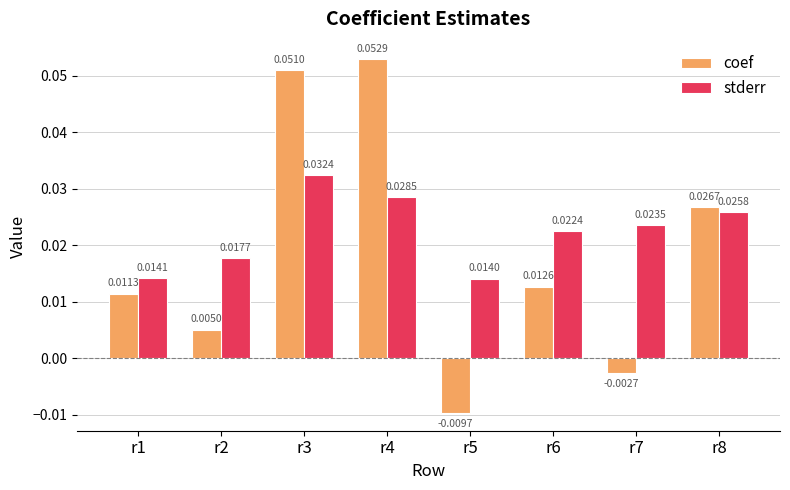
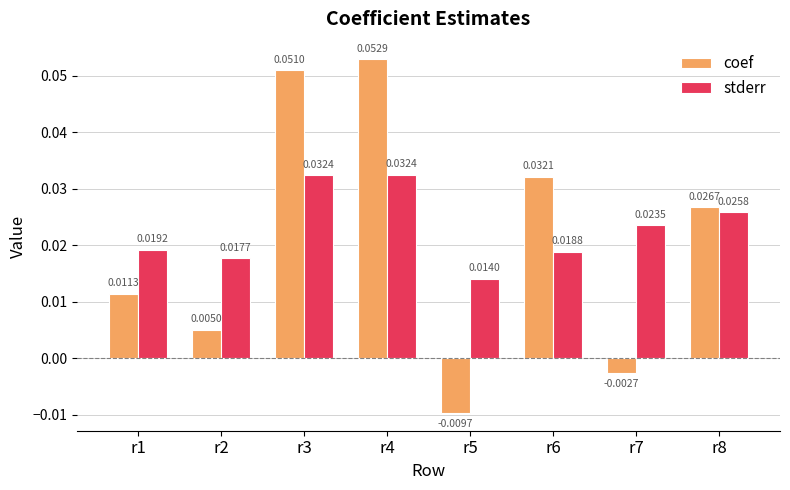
stderr, r1: 0.0141 -> 0.0192
stderr, r4: 0.0285 -> 0.0324
coef, r6: 0.0126 -> 0.0321
stderr, r6: 0.0224 -> 0.0188
